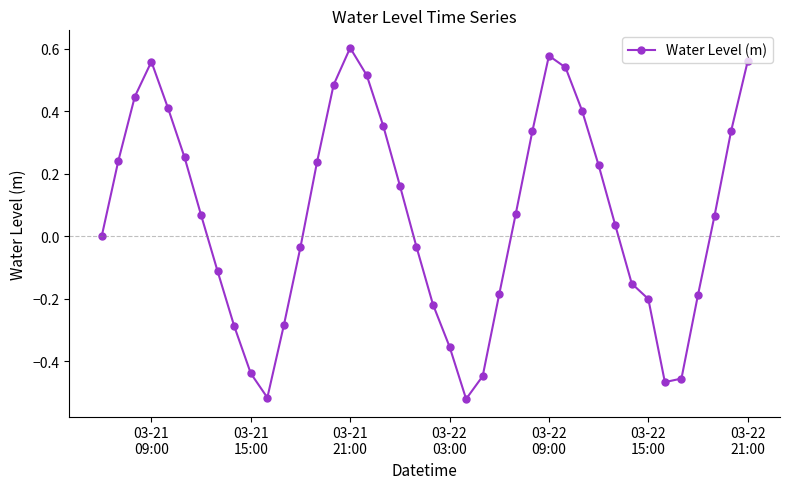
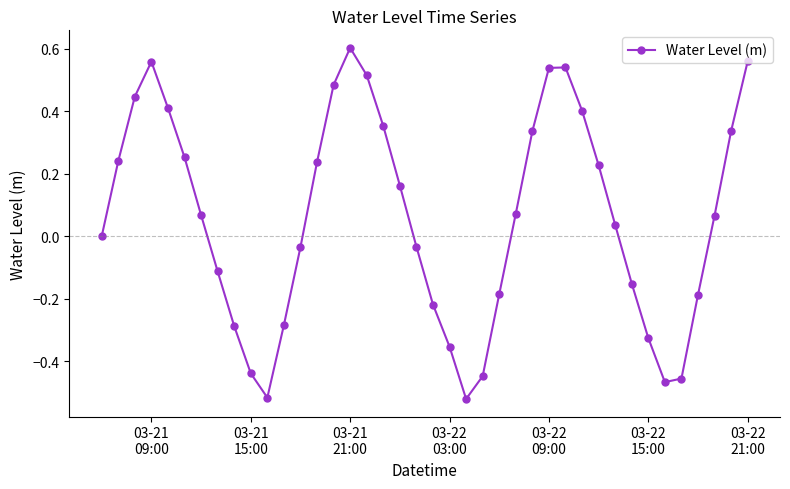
03-22 09:00: 0.58 -> 0.54
03-22 15:00: -0.20 -> -0.33
